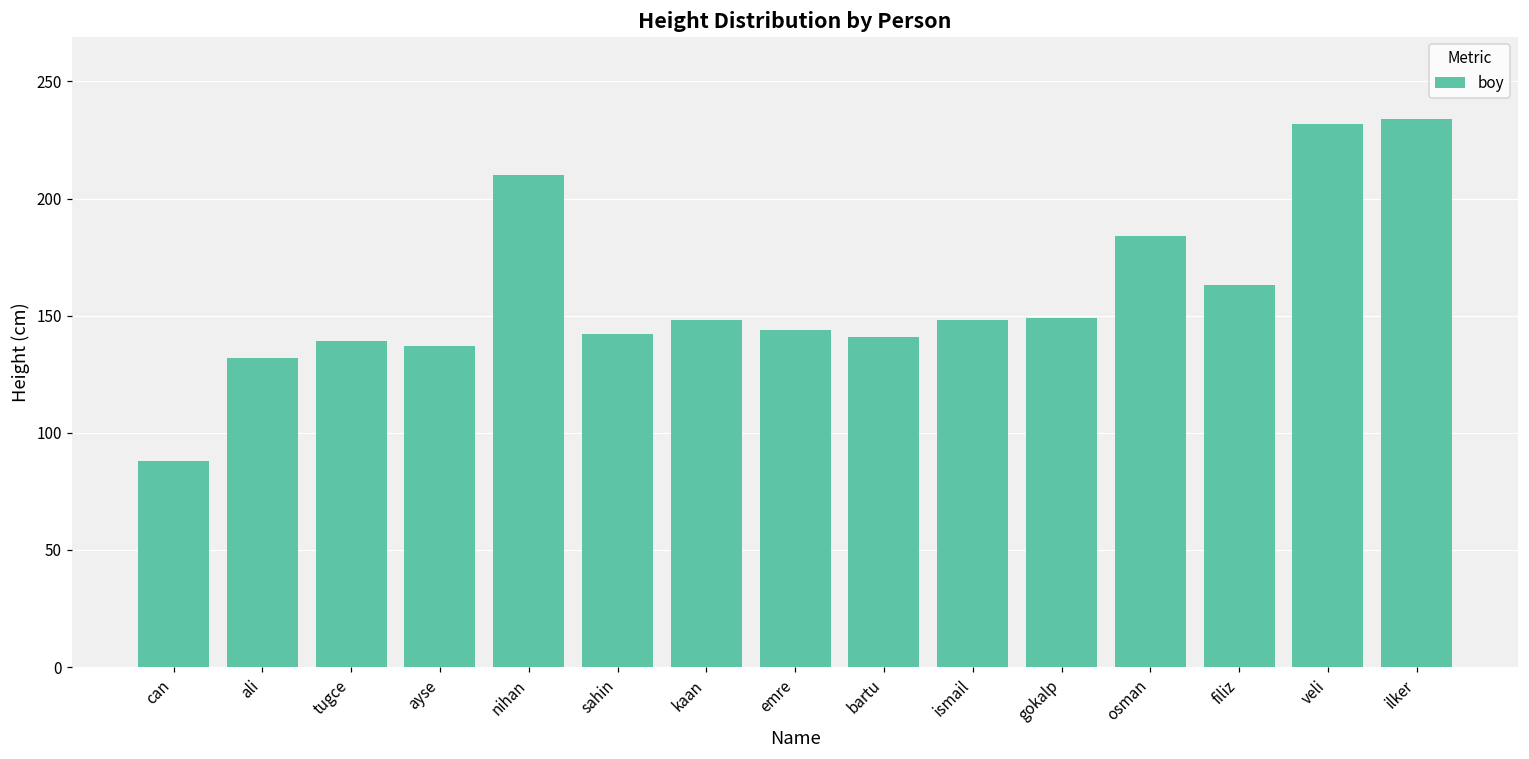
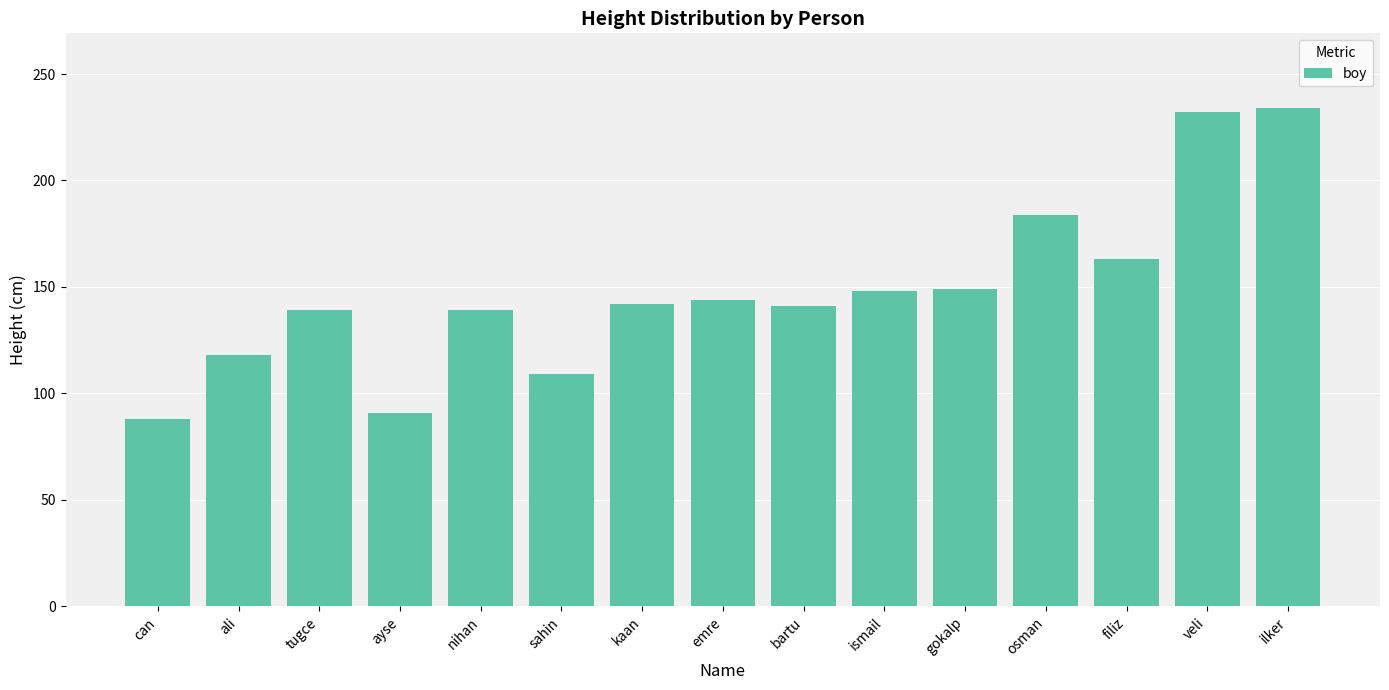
ali: 132 -> 118
ayse: 137 -> 91
nihan: 210 -> 139
sahin: 142 -> 109
kaan: 148 -> 142
